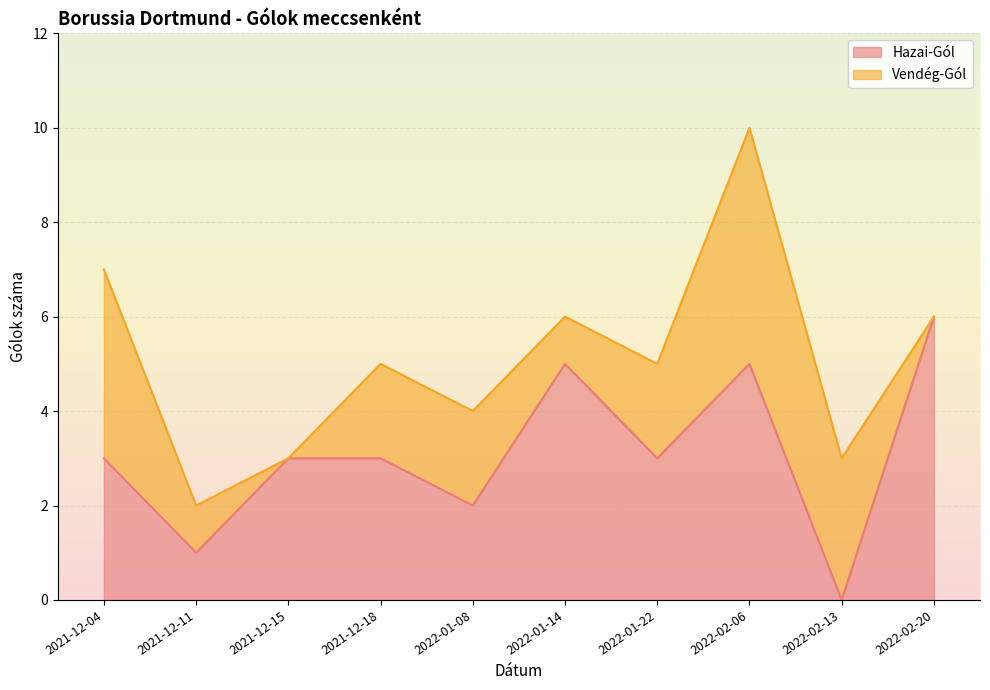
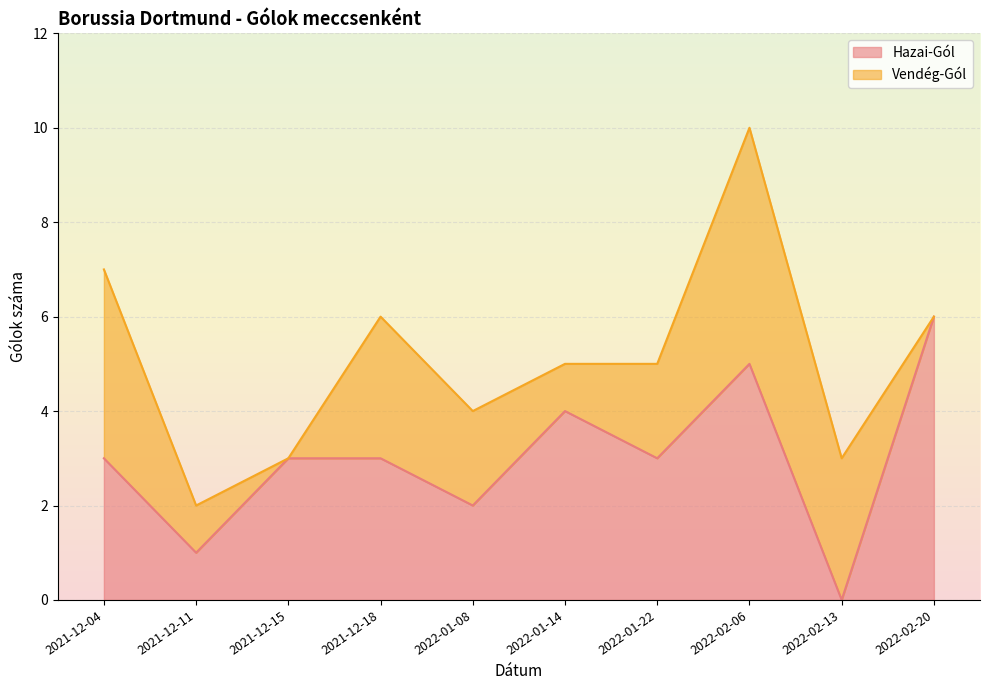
Vendég-Gól, 2021-12-18: 2 -> 3
Hazai-Gól, 2022-01-14: 5 -> 4
